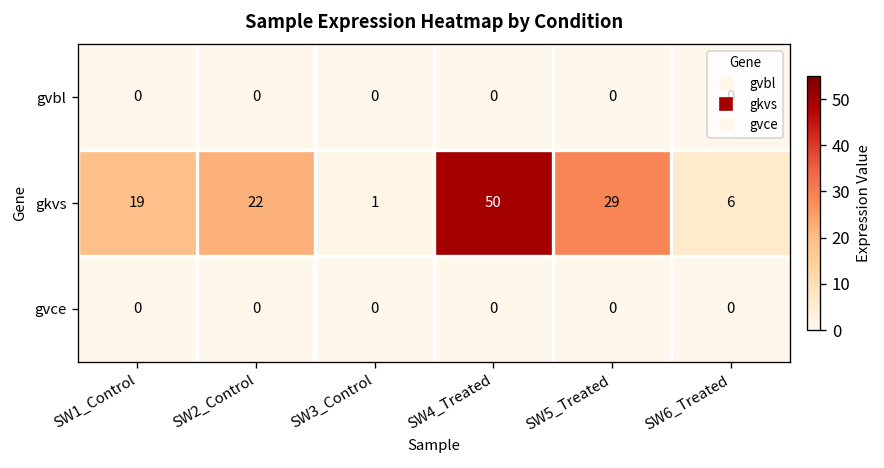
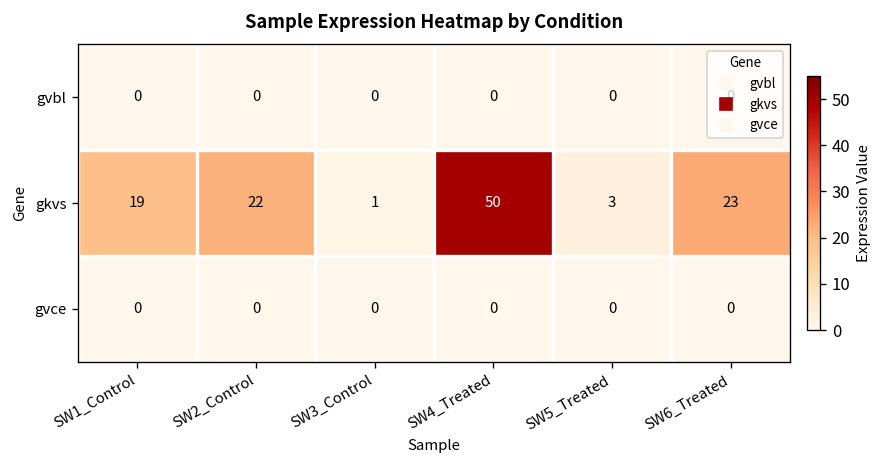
gkvs, SW5_Treated: 29 -> 3
gkvs, SW6_Treated: 6 -> 23
